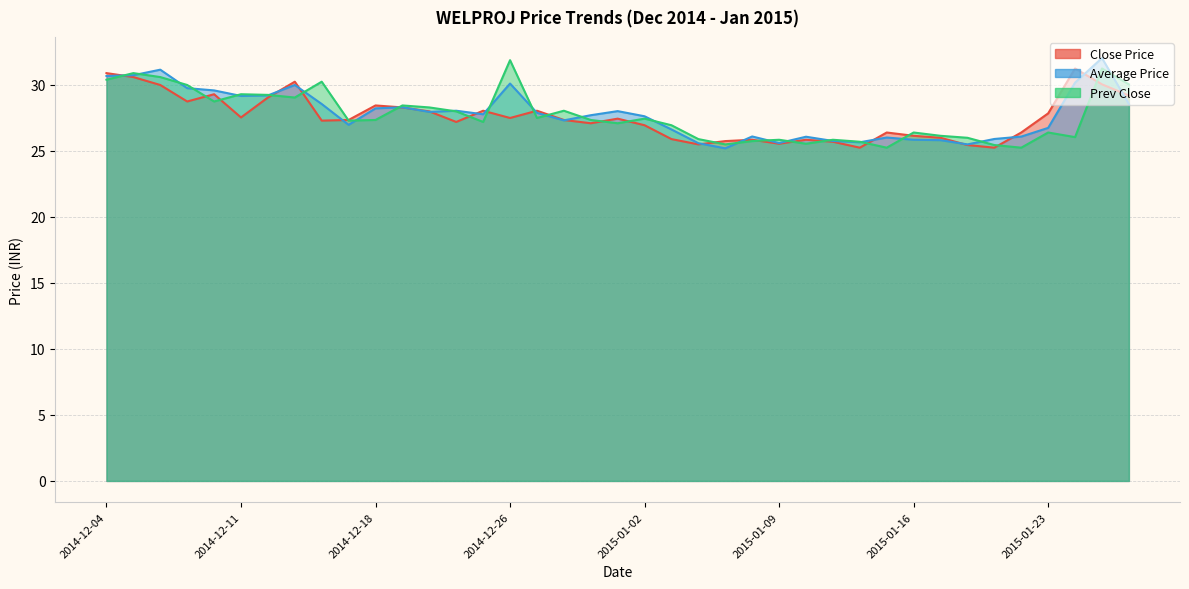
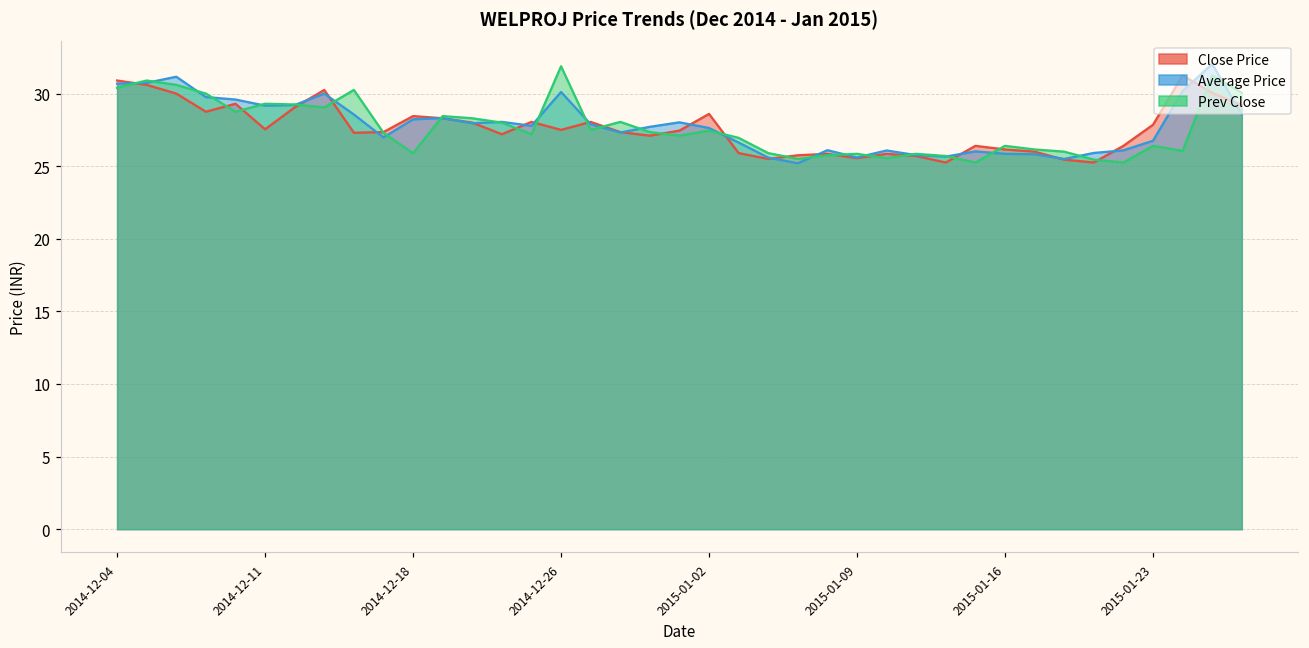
Prev Close, 2014-12-18: 27.4 -> 25.9
Close Price, 2015-01-02: 27.0 -> 28.6
